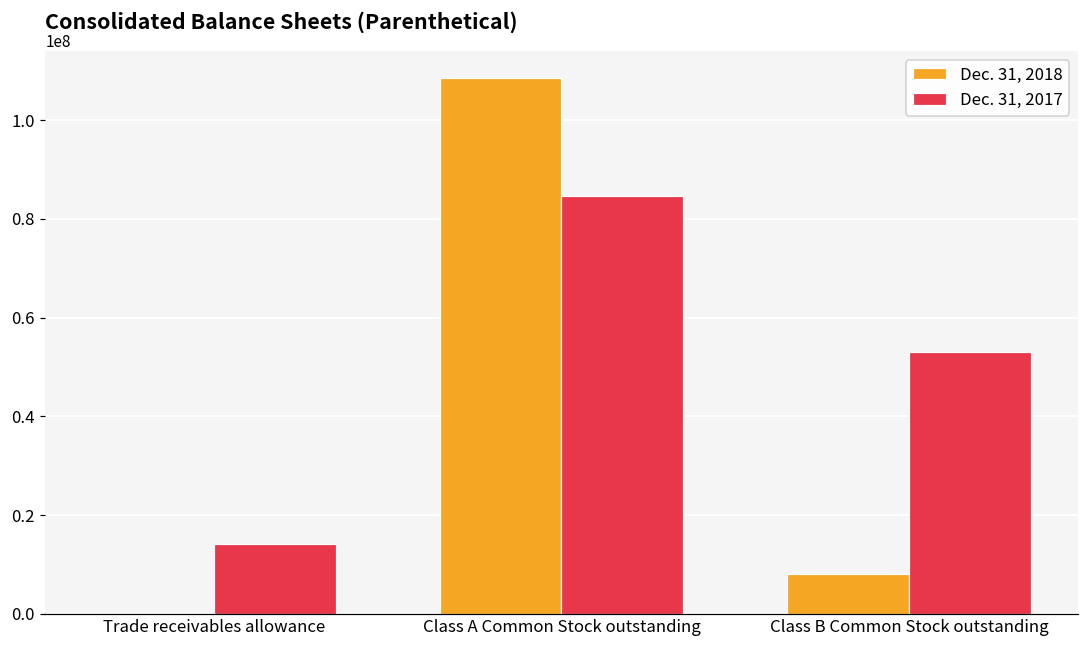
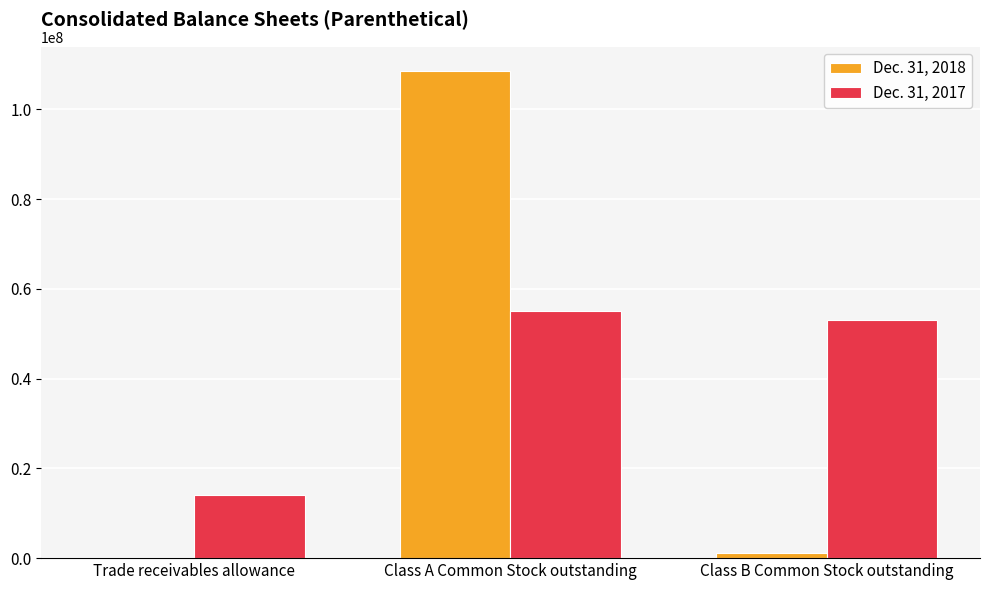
Dec. 31, 2017, Class A Common Stock outstanding: 85000000 -> 55000000
Dec. 31, 2018, Class B Common Stock outstanding: 8000000 -> 1000000
